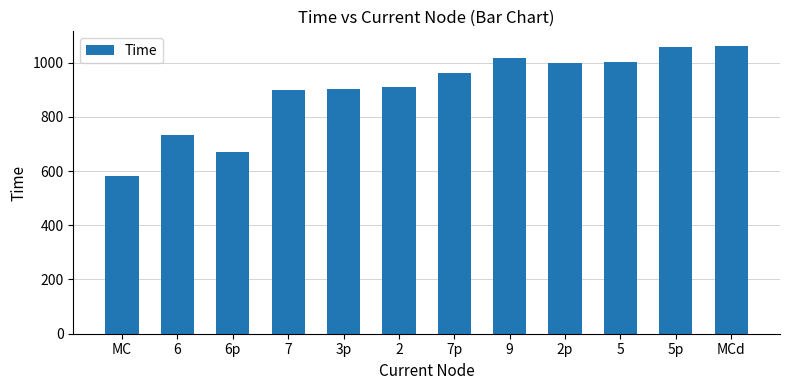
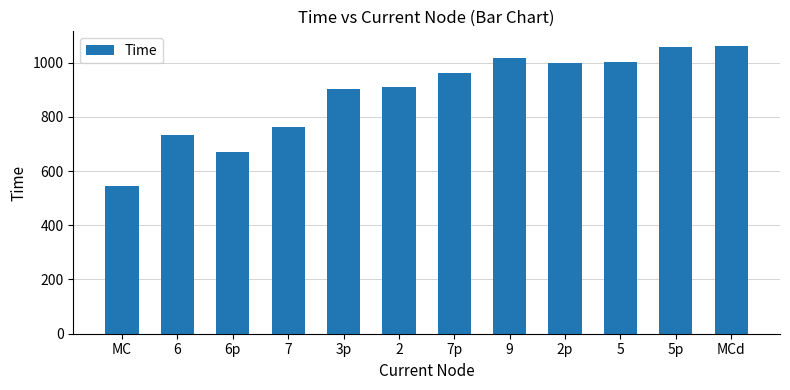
MC: 580 -> 540
7: 900 -> 760
